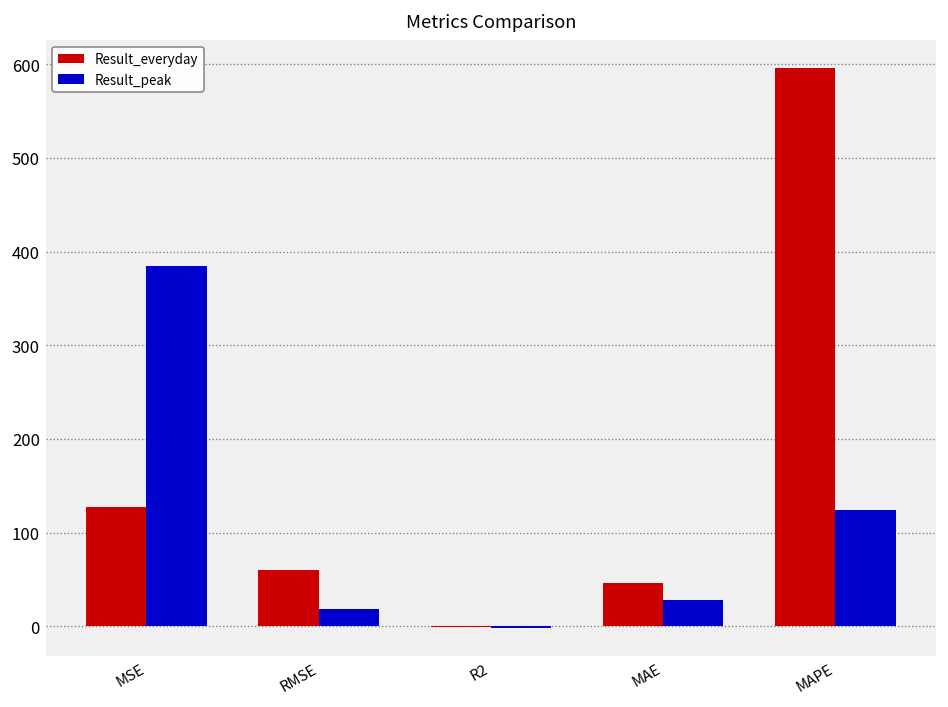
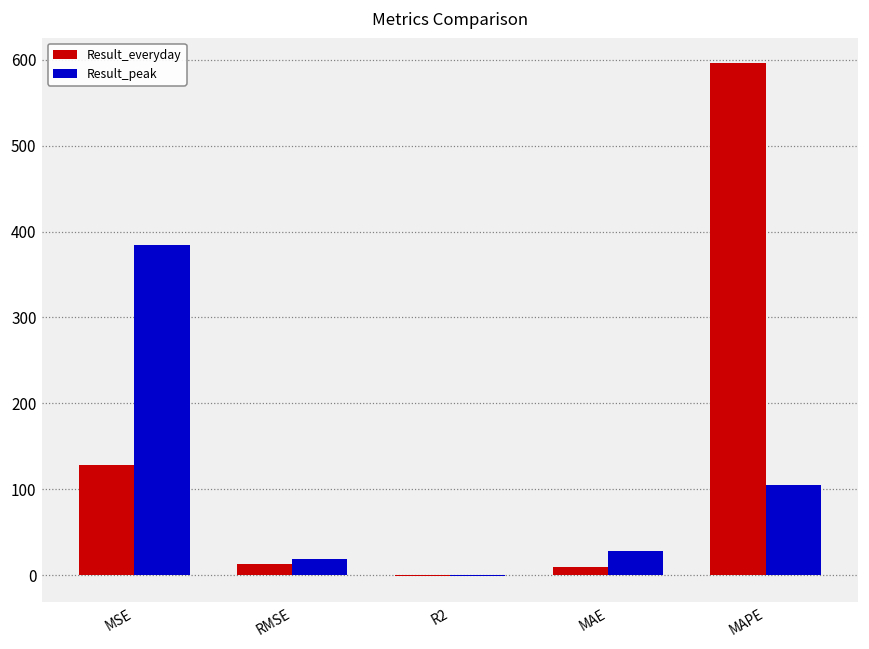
Result_everyday, RMSE: 60 -> 10
Result_everyday, MAE: 50 -> 10
Result_peak, MAPE: 120 -> 100
